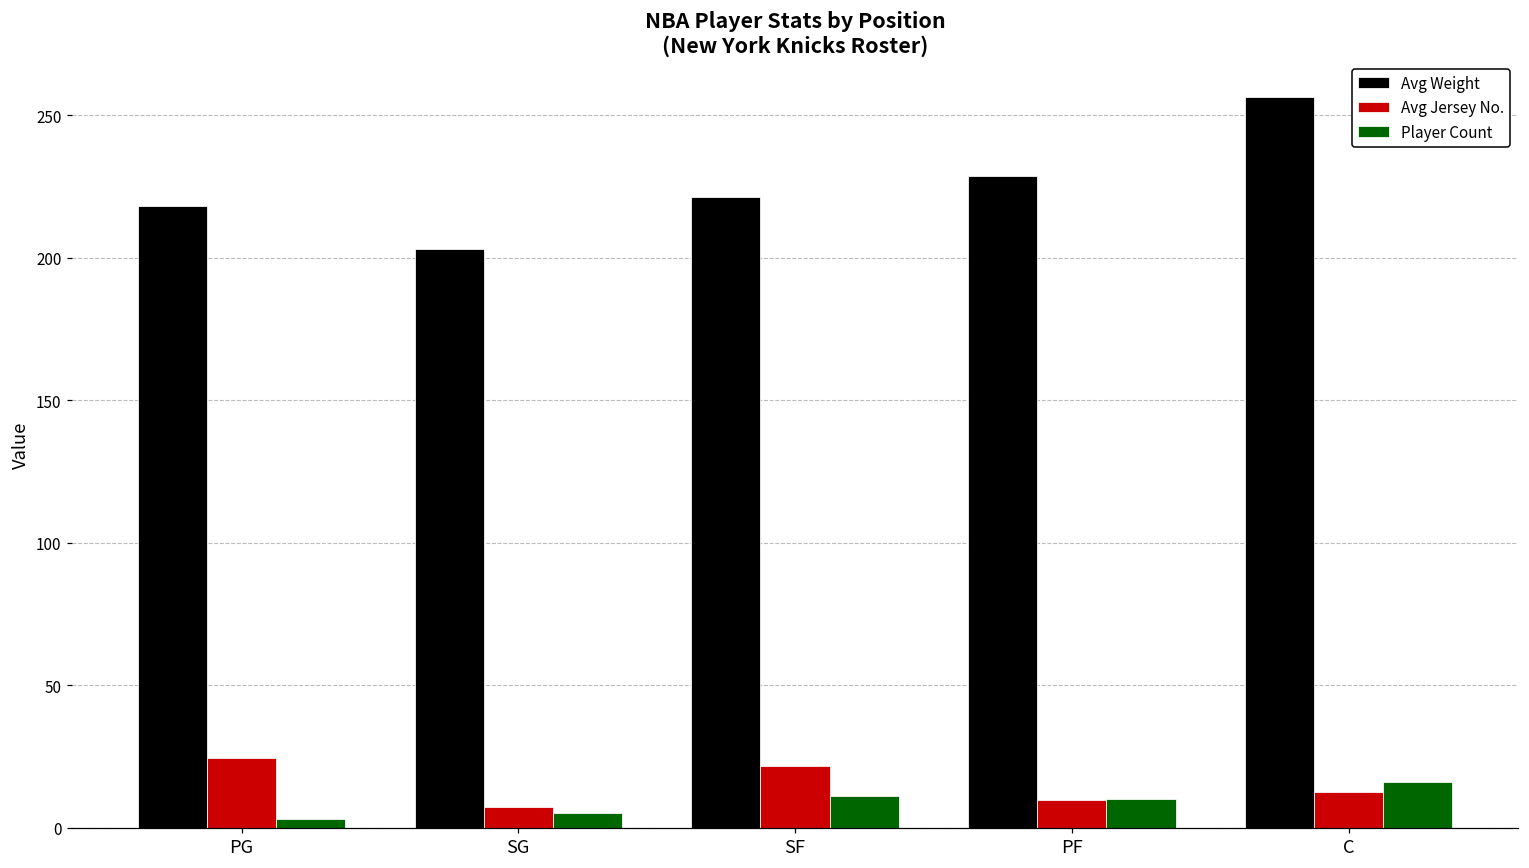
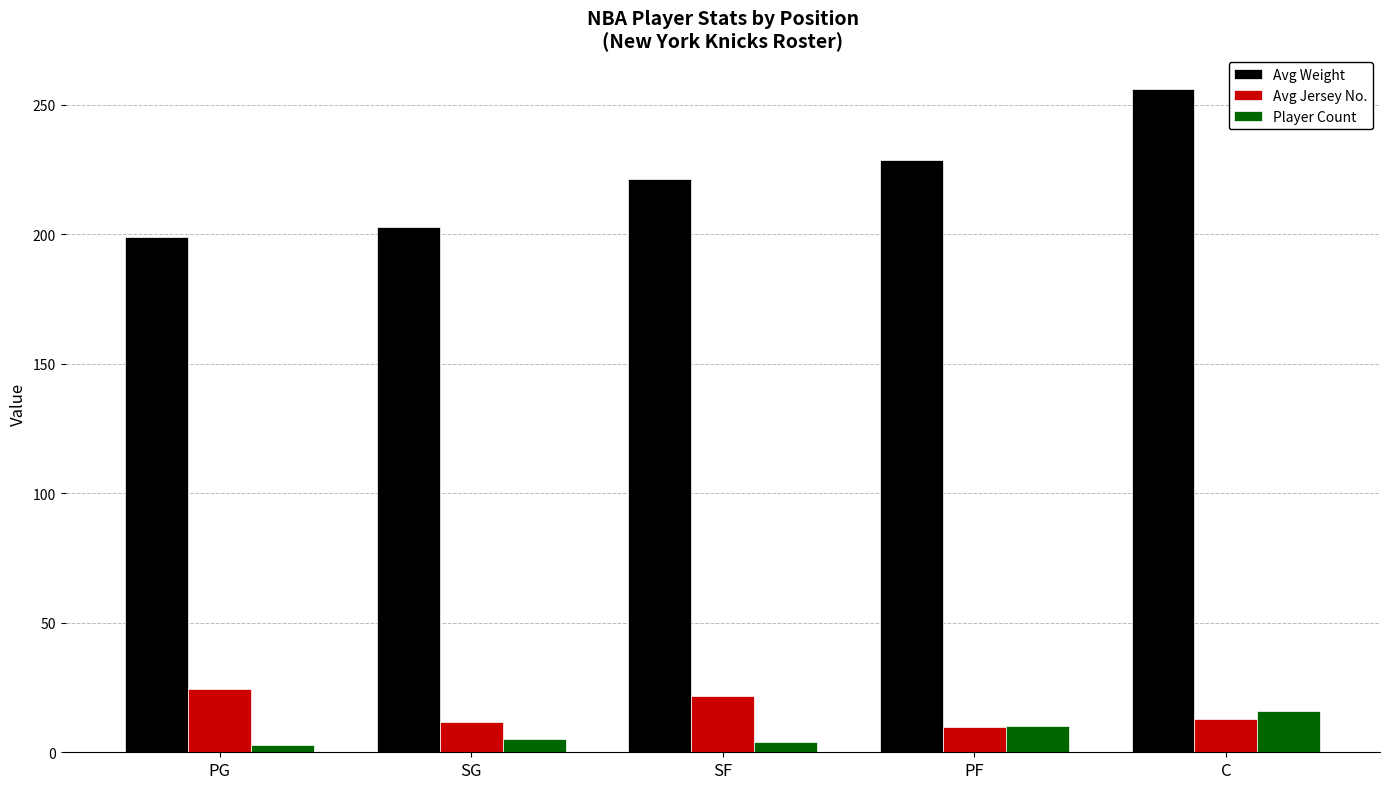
Avg Weight, PG: 218 -> 199
Avg Jersey No., SG: 7 -> 12
Player Count, SF: 11 -> 4
